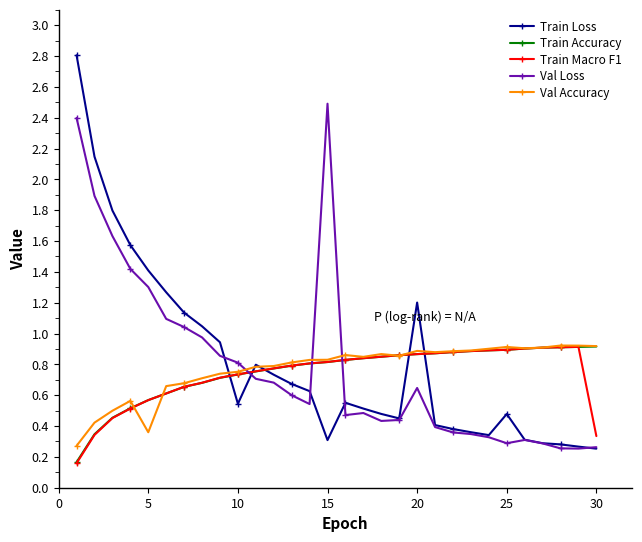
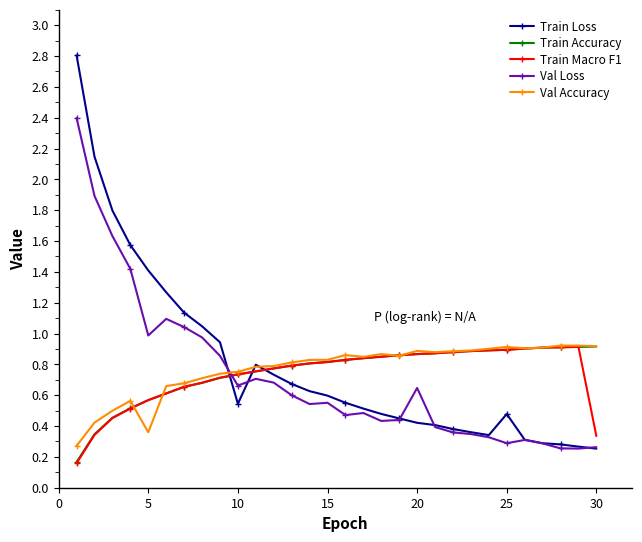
Val Loss, 5: 1.30 -> 0.99
Val Loss, 10: 0.81 -> 0.66
Train Loss, 15: 0.31 -> 0.60
Val Loss, 15: 2.49 -> 0.55
Train Loss, 20: 1.20 -> 0.42
